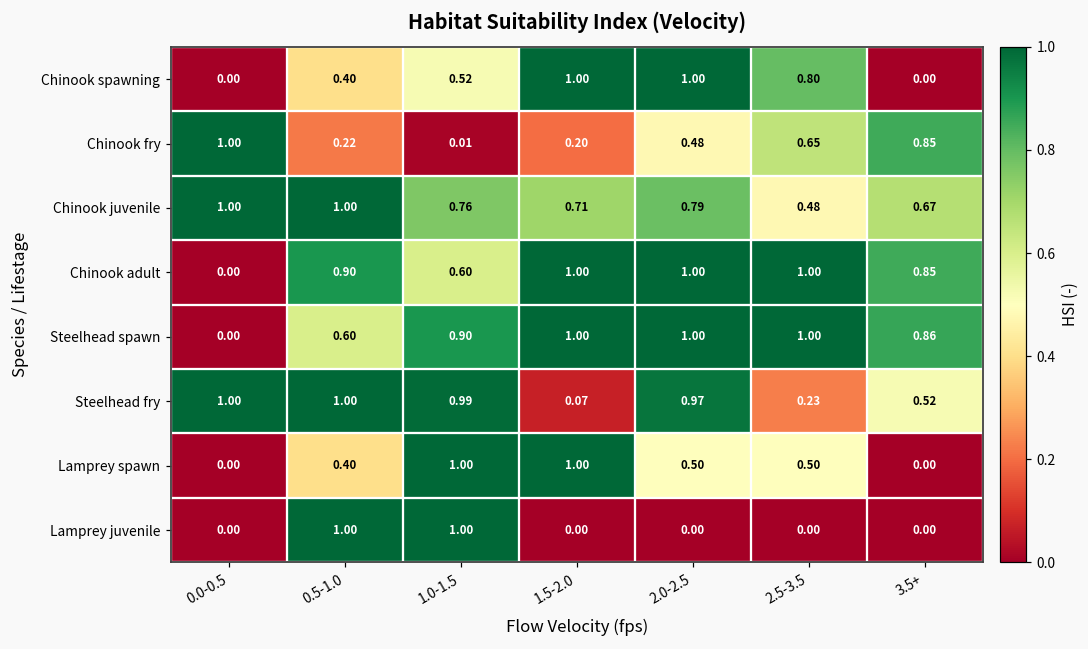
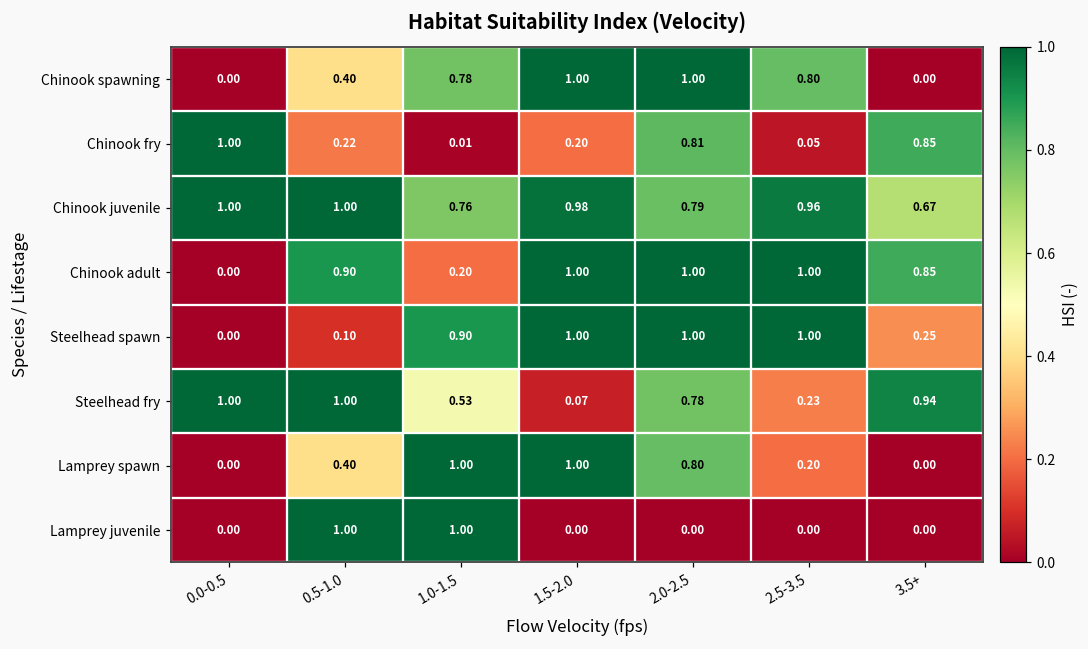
Chinook spawning, 1.0-1.5: 0.52 -> 0.78
Chinook fry, 2.0-2.5: 0.48 -> 0.81
Chinook fry, 2.5-3.5: 0.65 -> 0.05
Chinook juvenile, 1.5-2.0: 0.71 -> 0.98
Chinook juvenile, 2.5-3.5: 0.48 -> 0.96
Chinook adult, 1.0-1.5: 0.60 -> 0.20
Steelhead spawn, 0.5-1.0: 0.60 -> 0.10
Steelhead spawn, 3.5+: 0.86 -> 0.25
Steelhead fry, 1.0-1.5: 0.99 -> 0.53
Steelhead fry, 2.0-2.5: 0.97 -> 0.78
Steelhead fry, 3.5+: 0.52 -> 0.94
Lamprey spawn, 2.0-2.5: 0.50 -> 0.80
Lamprey spawn, 2.5-3.5: 0.50 -> 0.20
